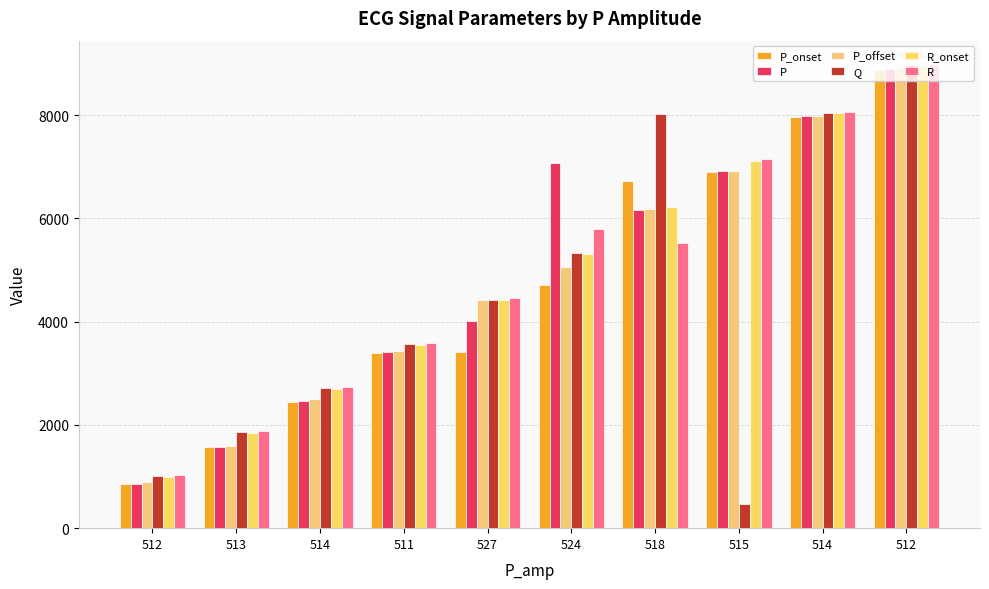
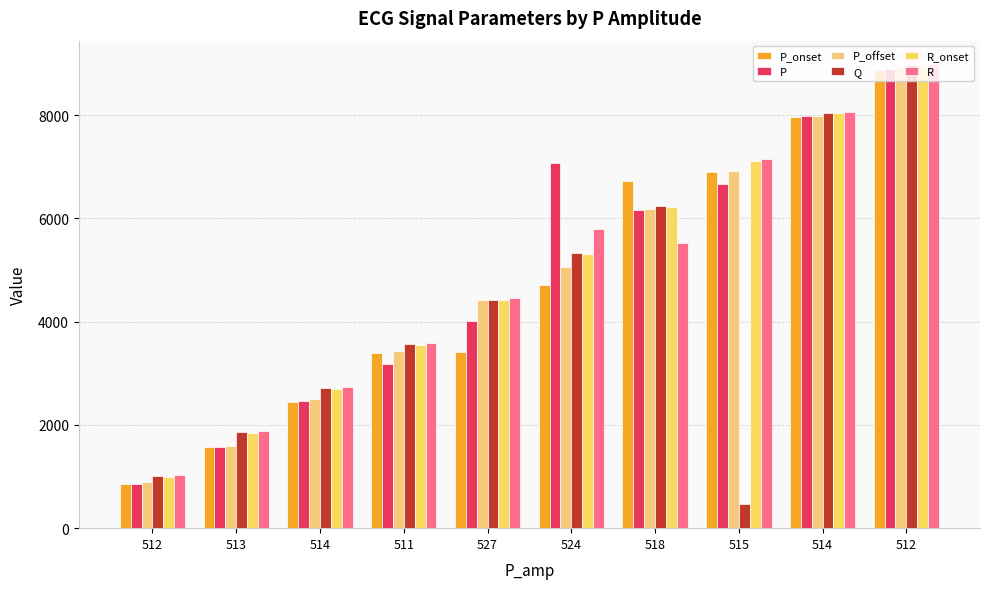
P, 511: 3400 -> 3200
Q, 518: 8000 -> 6200
P, 515: 6900 -> 6700
